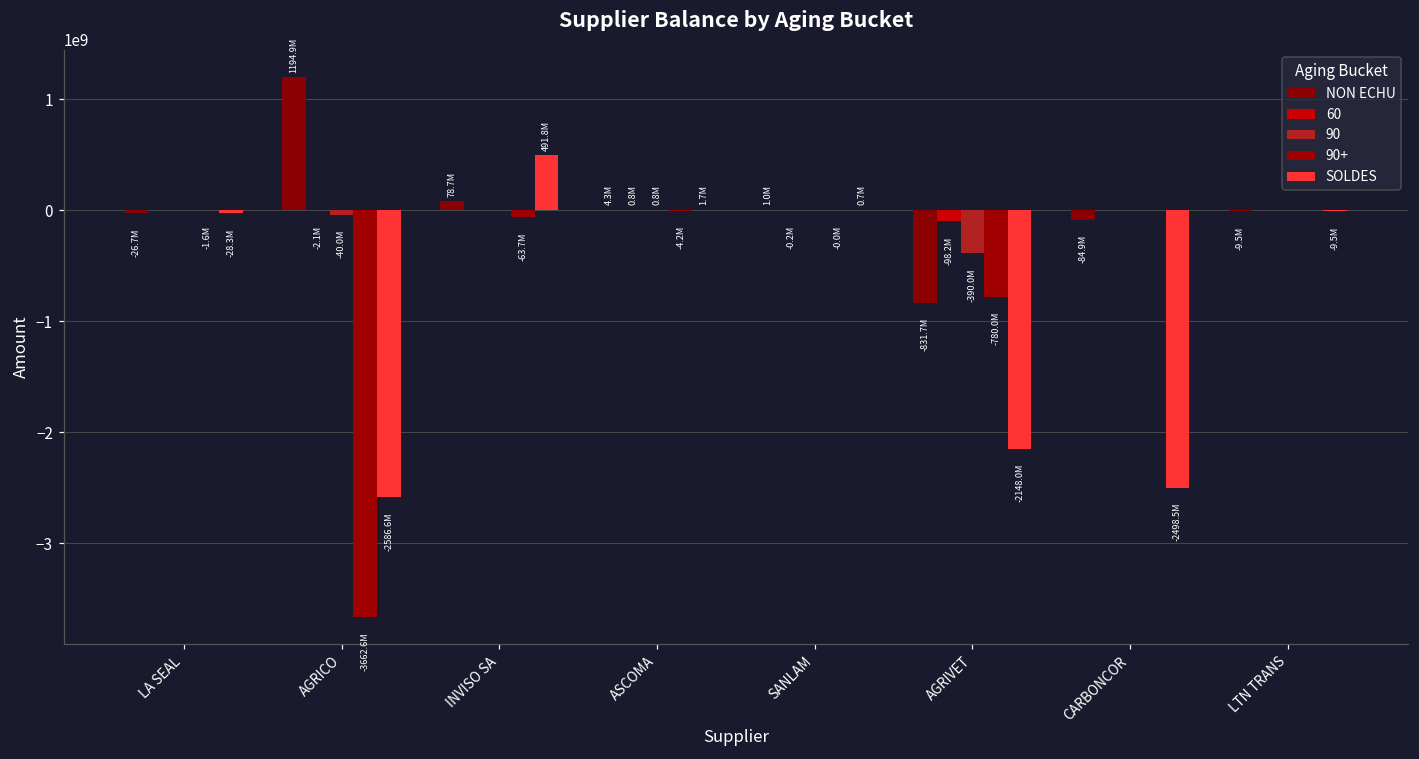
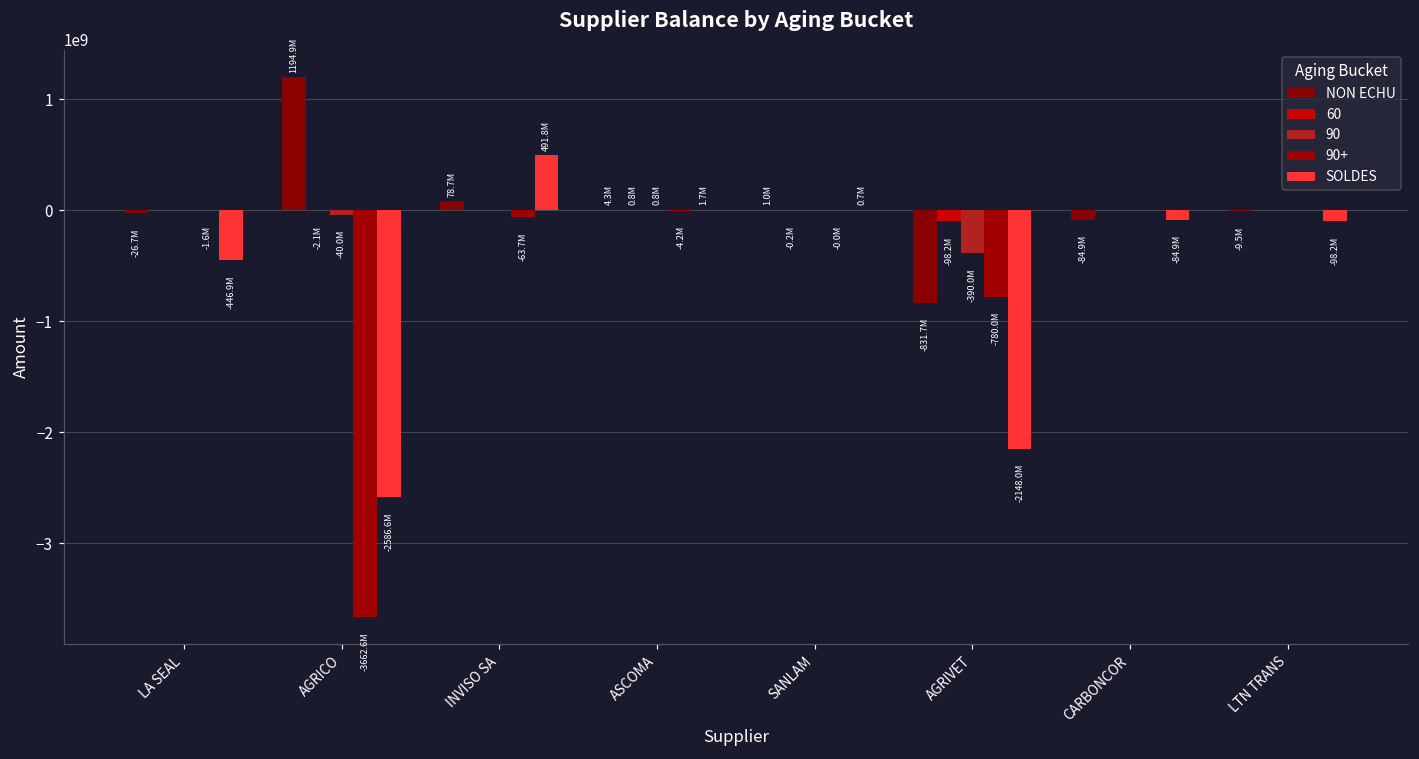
SOLDES, LA SEAL: -28.3M -> -446.9M
SOLDES, CARBONCOR: -2498.5M -> -84.9M
SOLDES, LTN TRANS: -9.5M -> -98.2M
